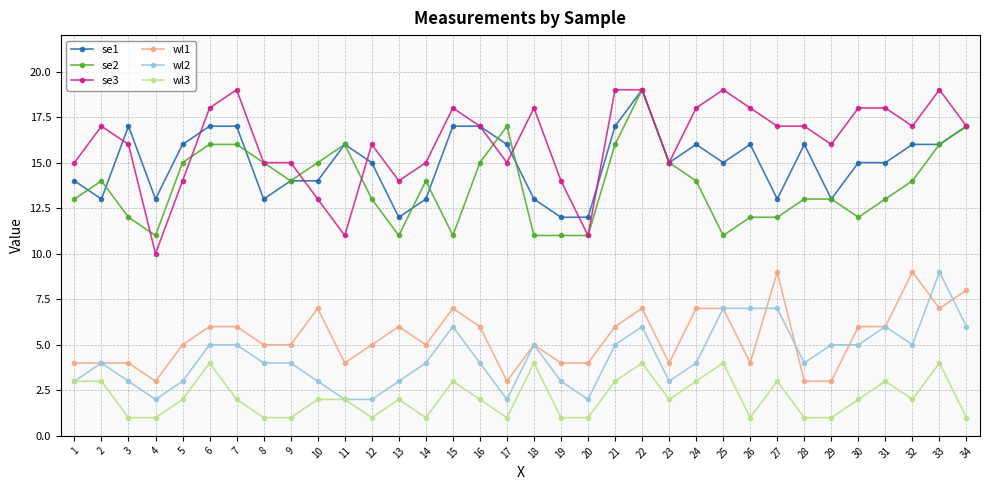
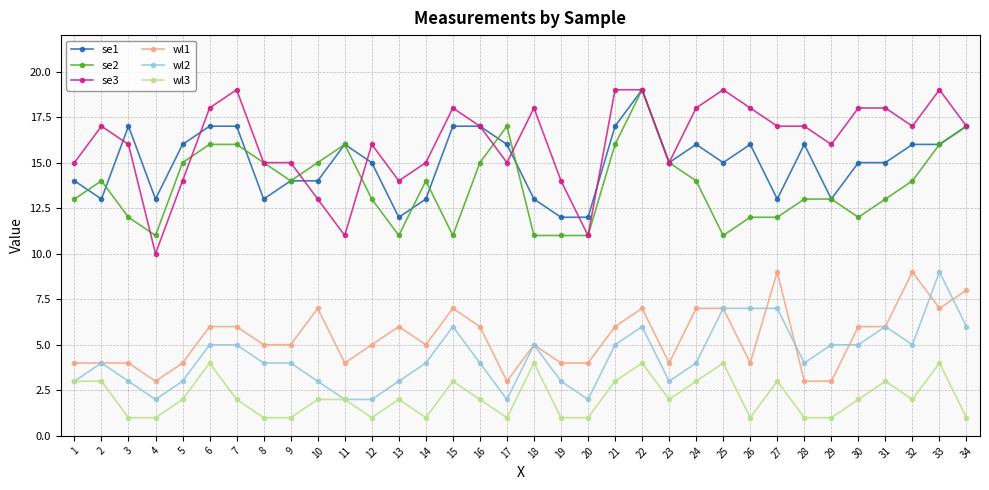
wl1, 5: 5 -> 4
